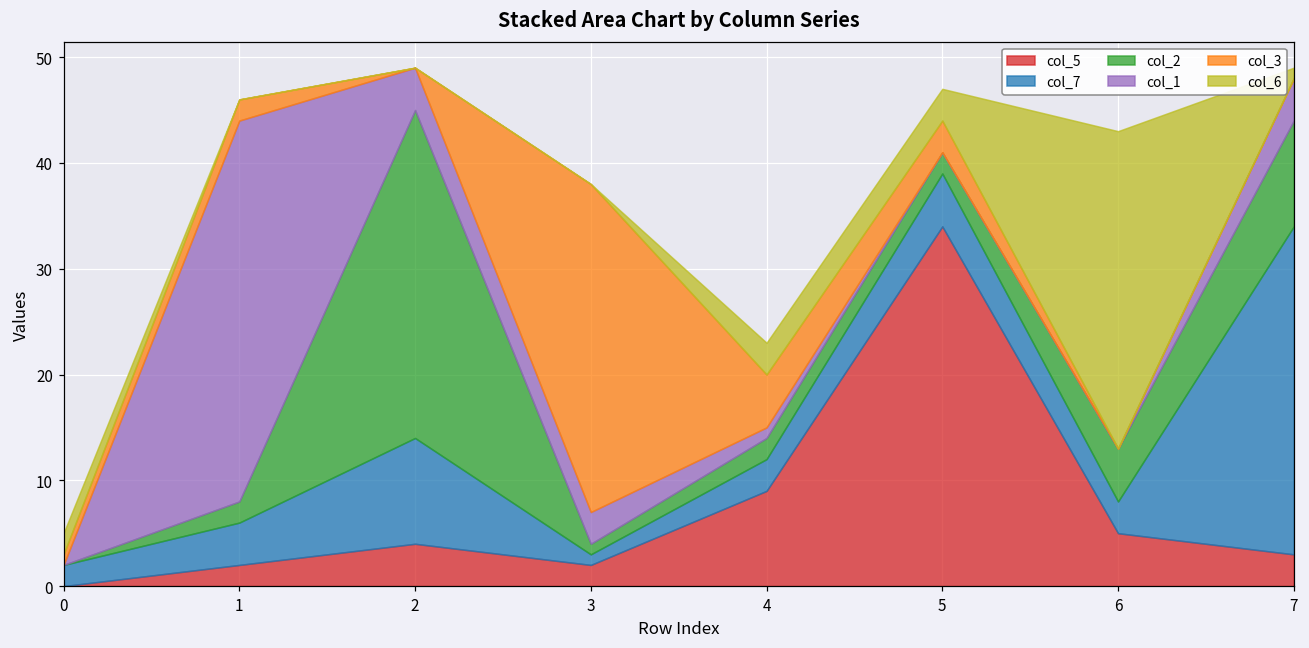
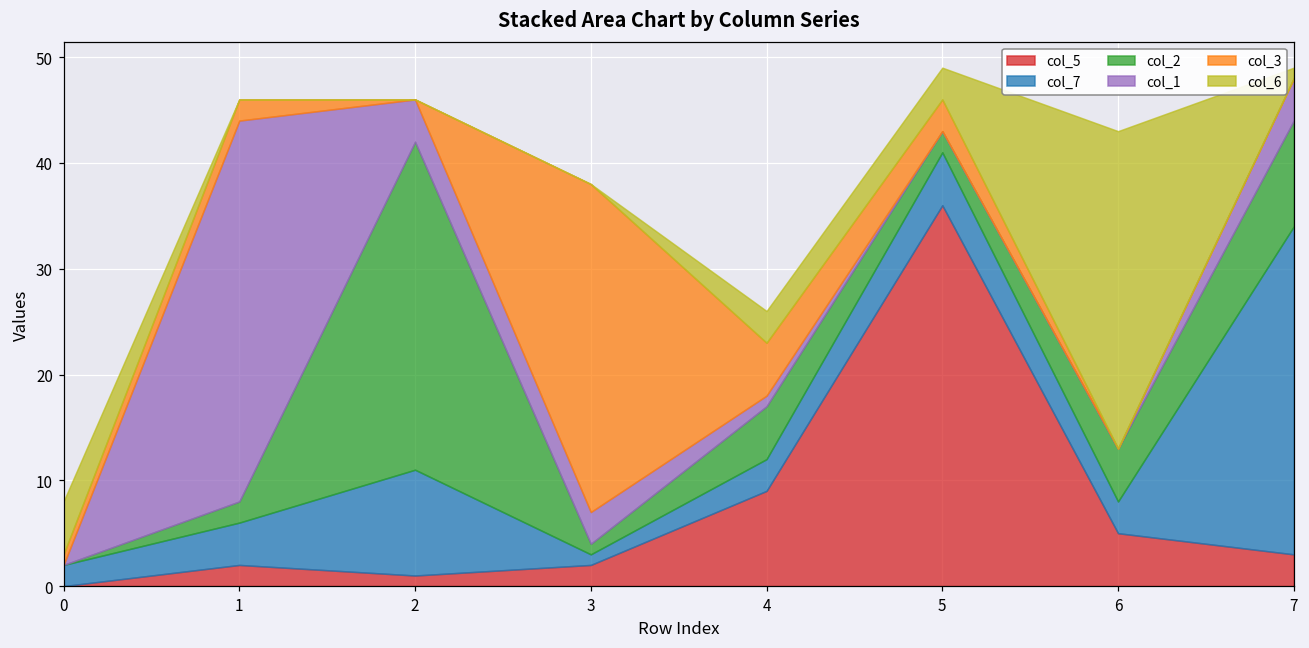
col_6, 0: 2 -> 5
col_5, 2: 4 -> 1
col_2, 4: 2 -> 5
col_5, 5: 34 -> 36
